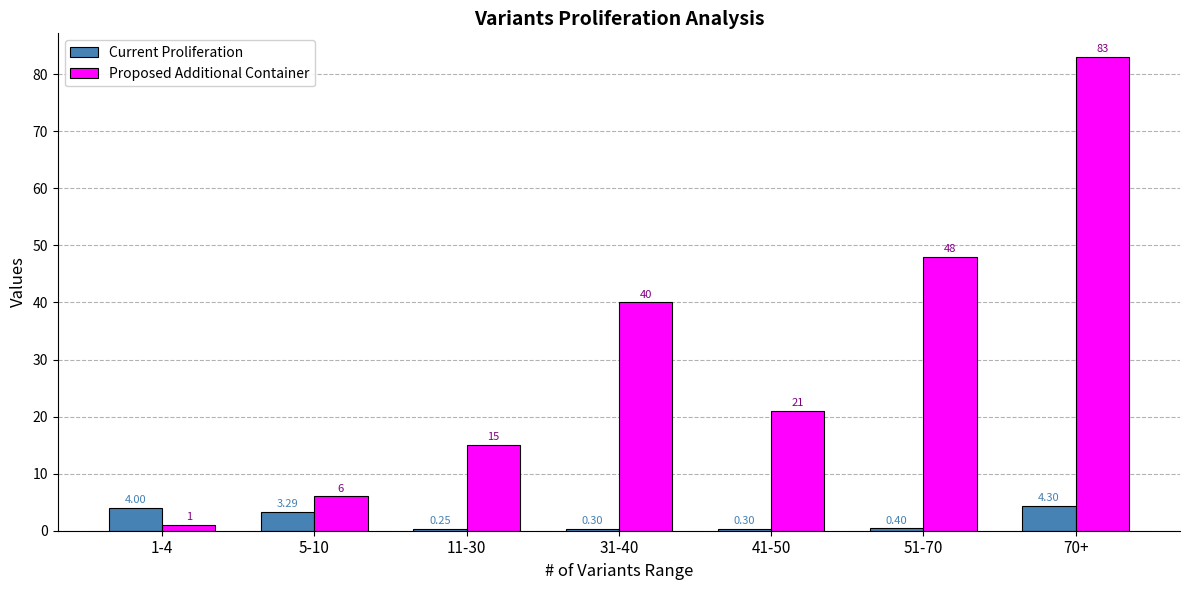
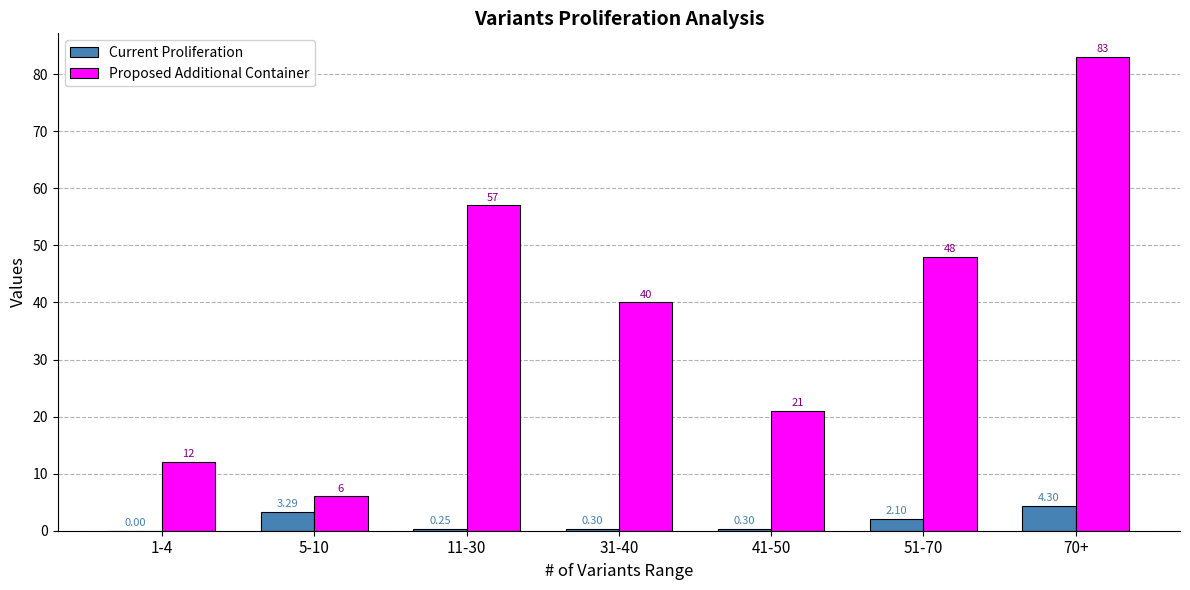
Current Proliferation, 1-4: 4.00 -> 0.00
Proposed Additional Container, 1-4: 1 -> 12
Proposed Additional Container, 11-30: 15 -> 57
Current Proliferation, 51-70: 0.40 -> 2.10
